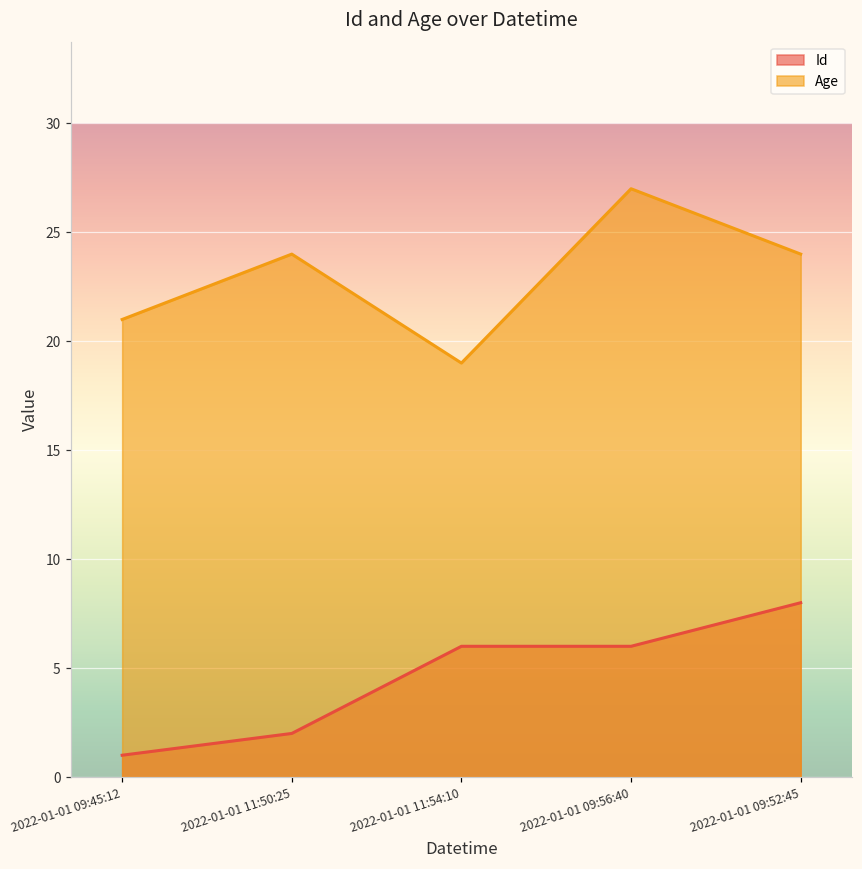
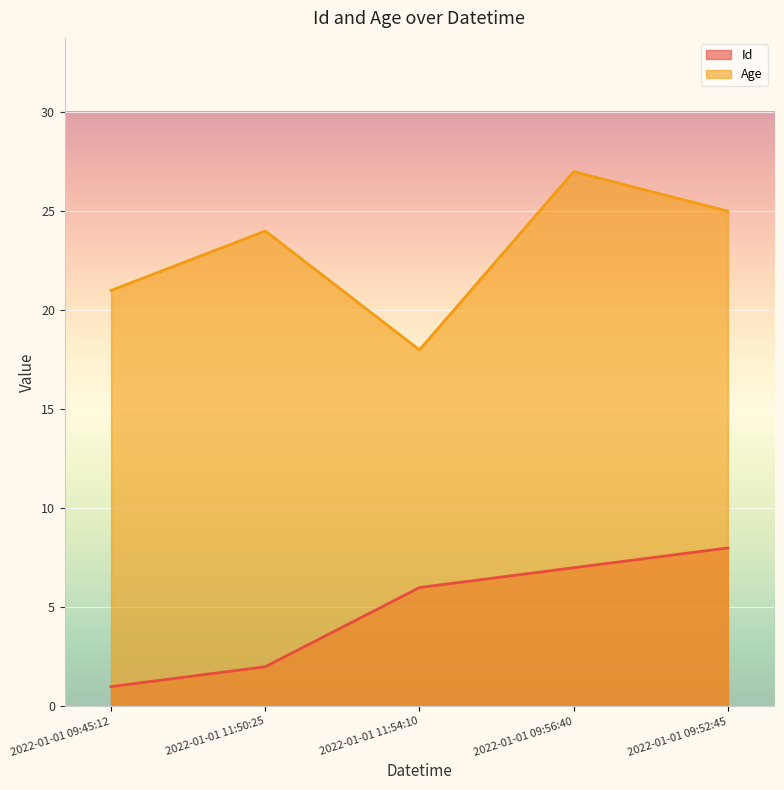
Age, 2022-01-01 11:54:10: 19 -> 18
Id, 2022-01-01 09:56:40: 6 -> 7
Age, 2022-01-01 09:52:45: 24 -> 25
